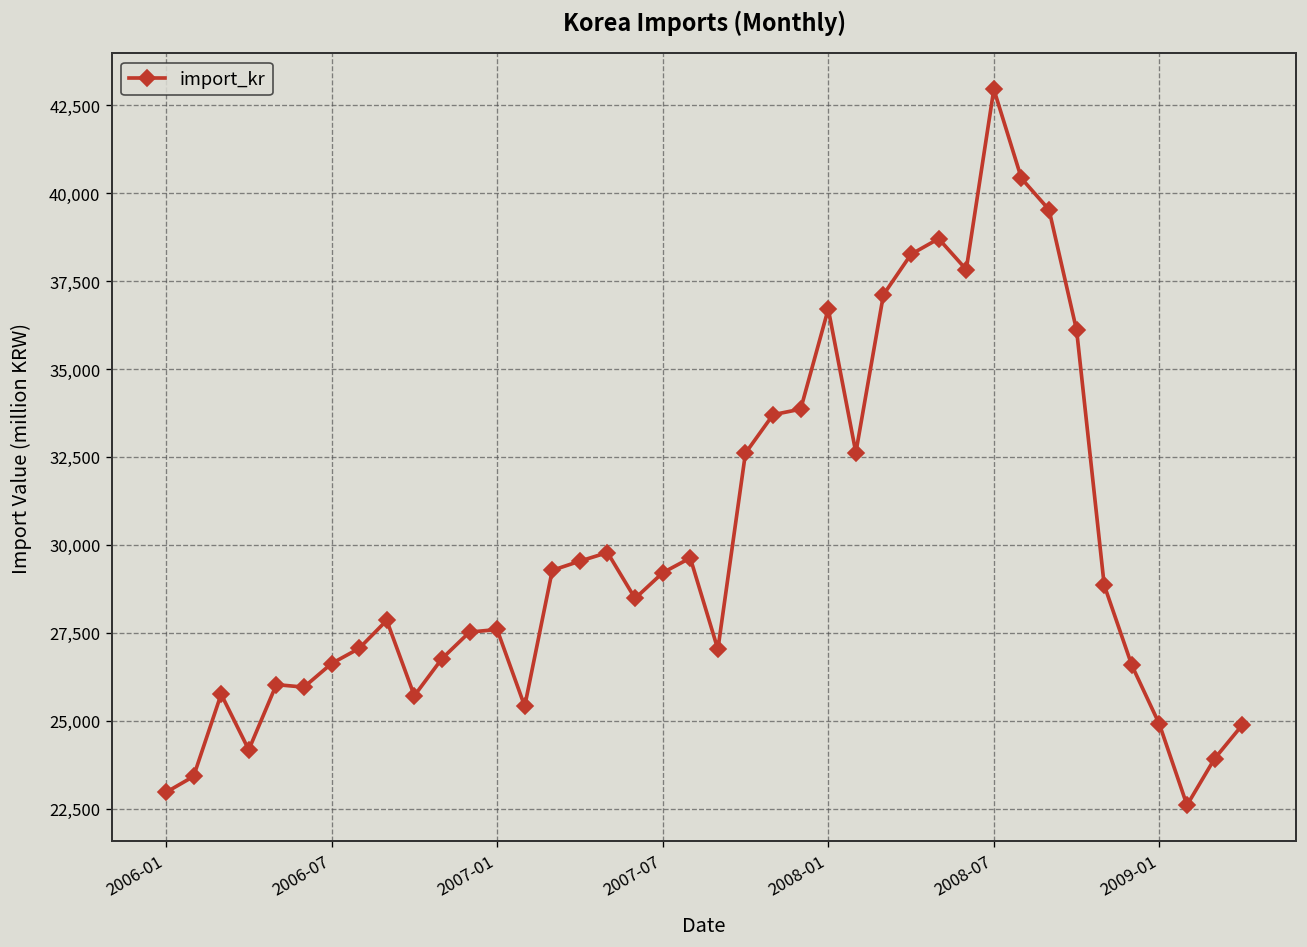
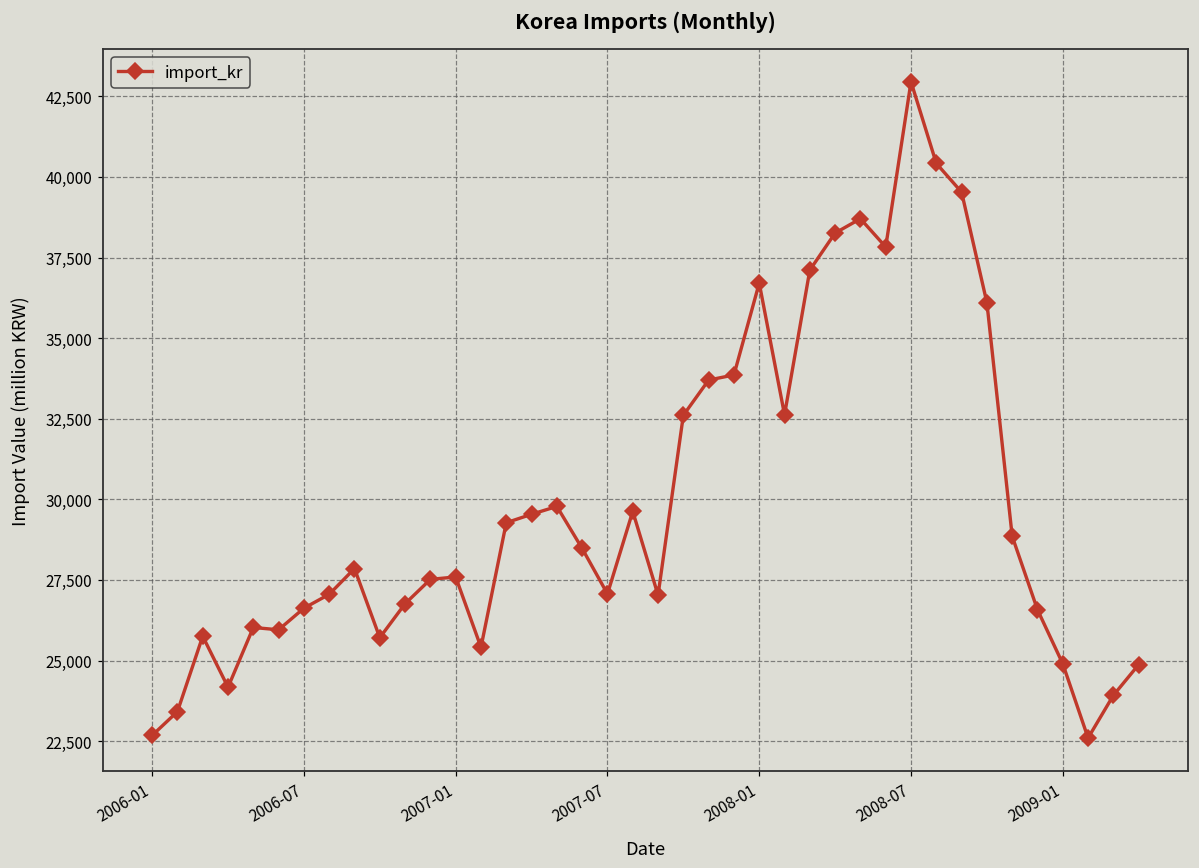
2006-01: 23,000 -> 22,700
2007-07: 29,200 -> 27,100
